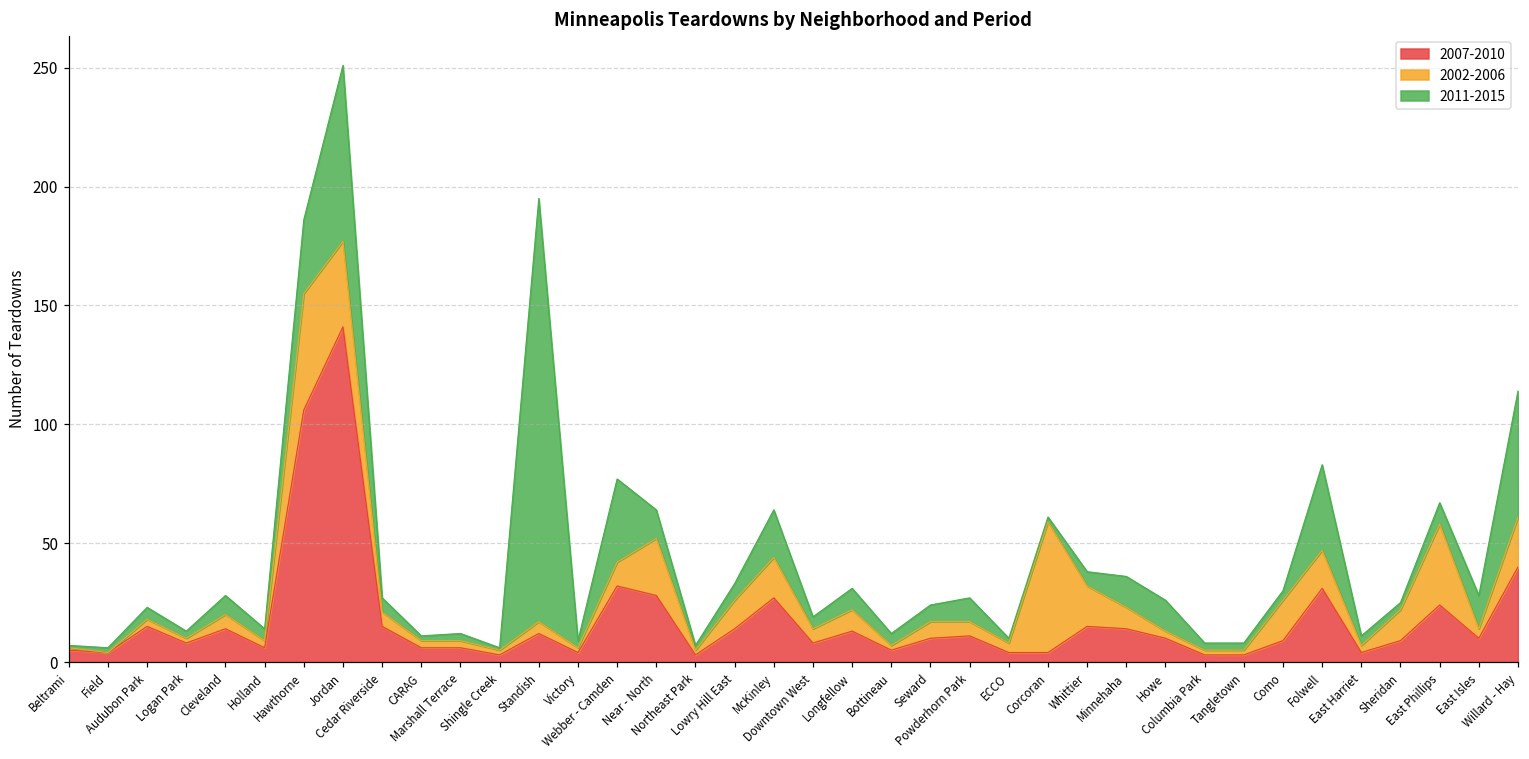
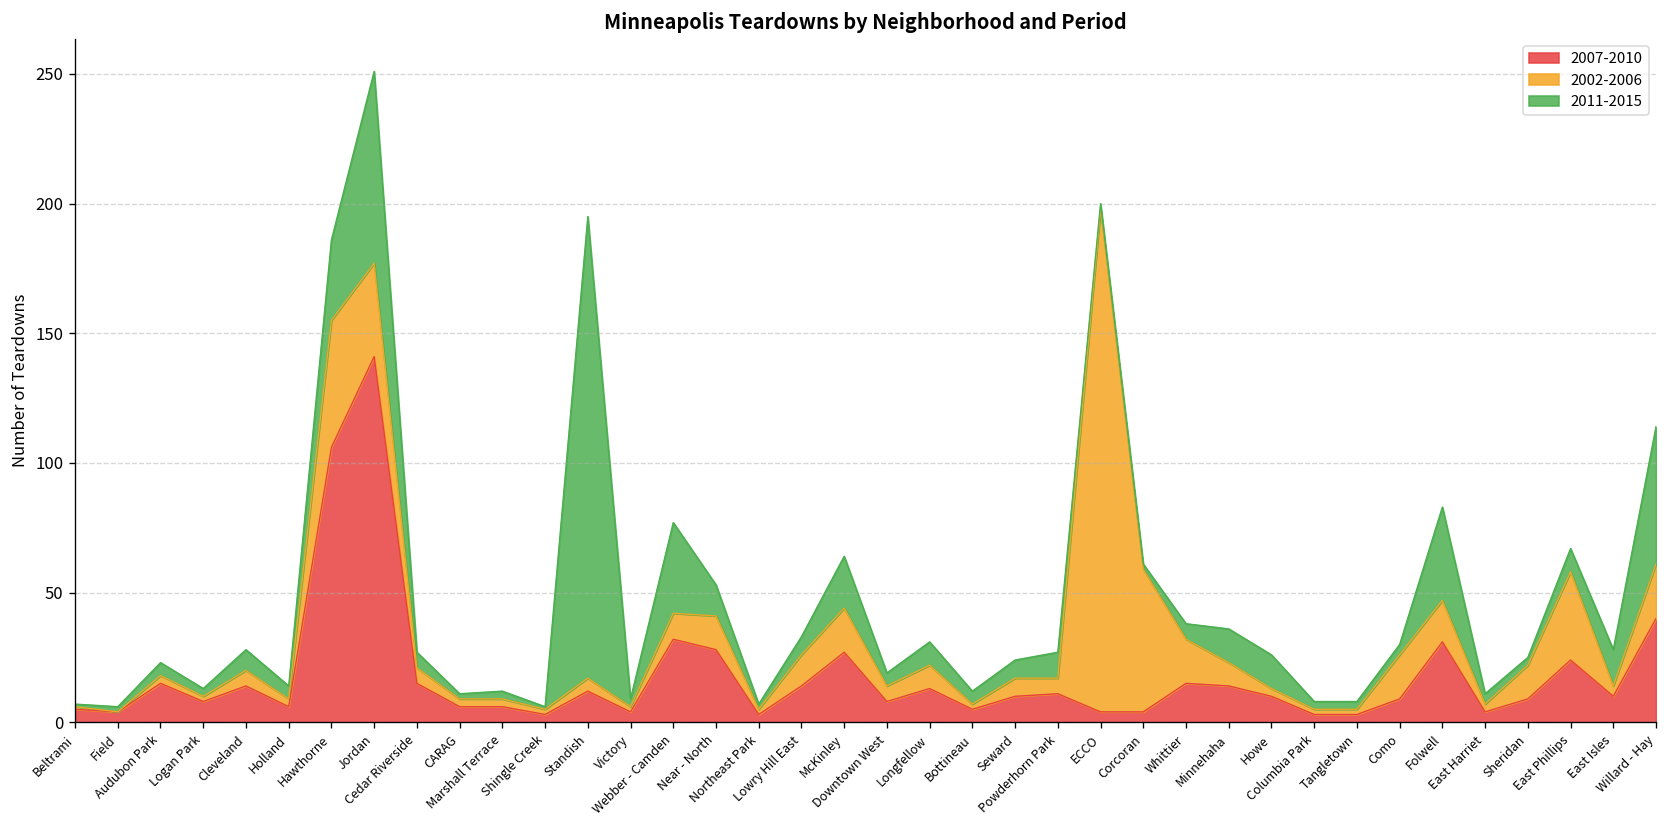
2002-2006, Near - North: 24 -> 13
2002-2006, ECCO: 4 -> 194
